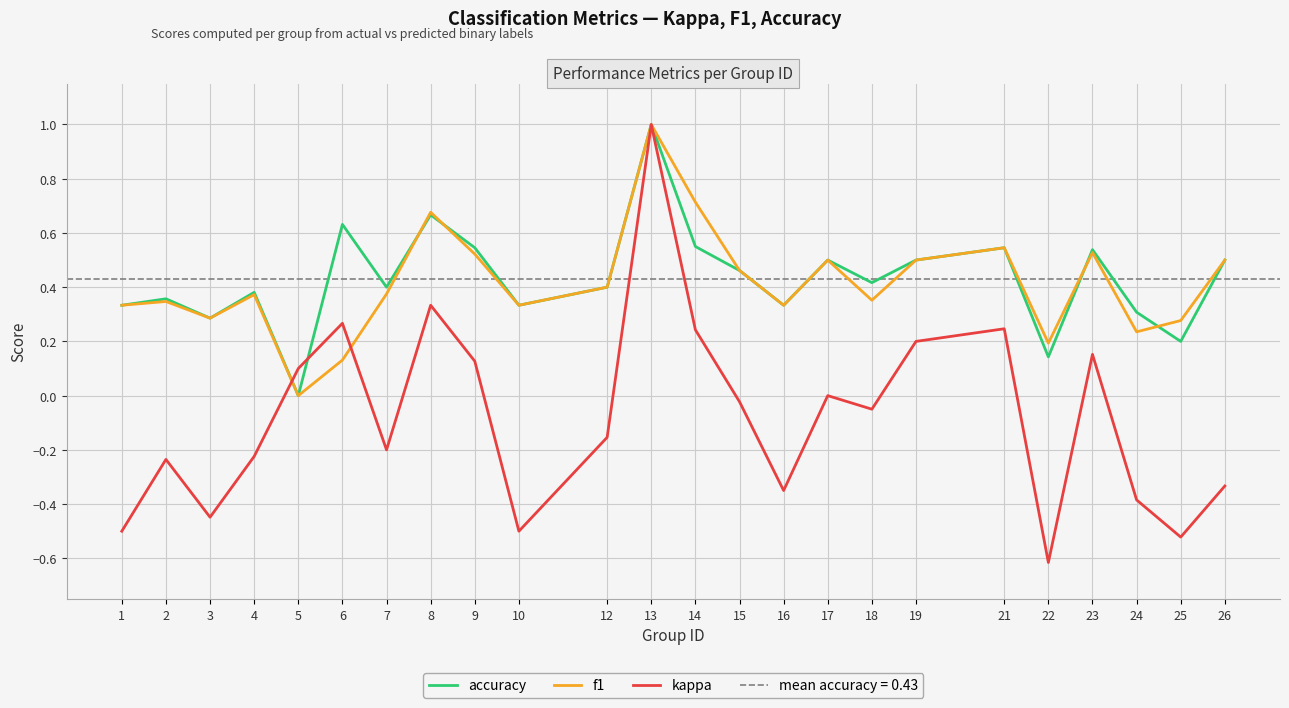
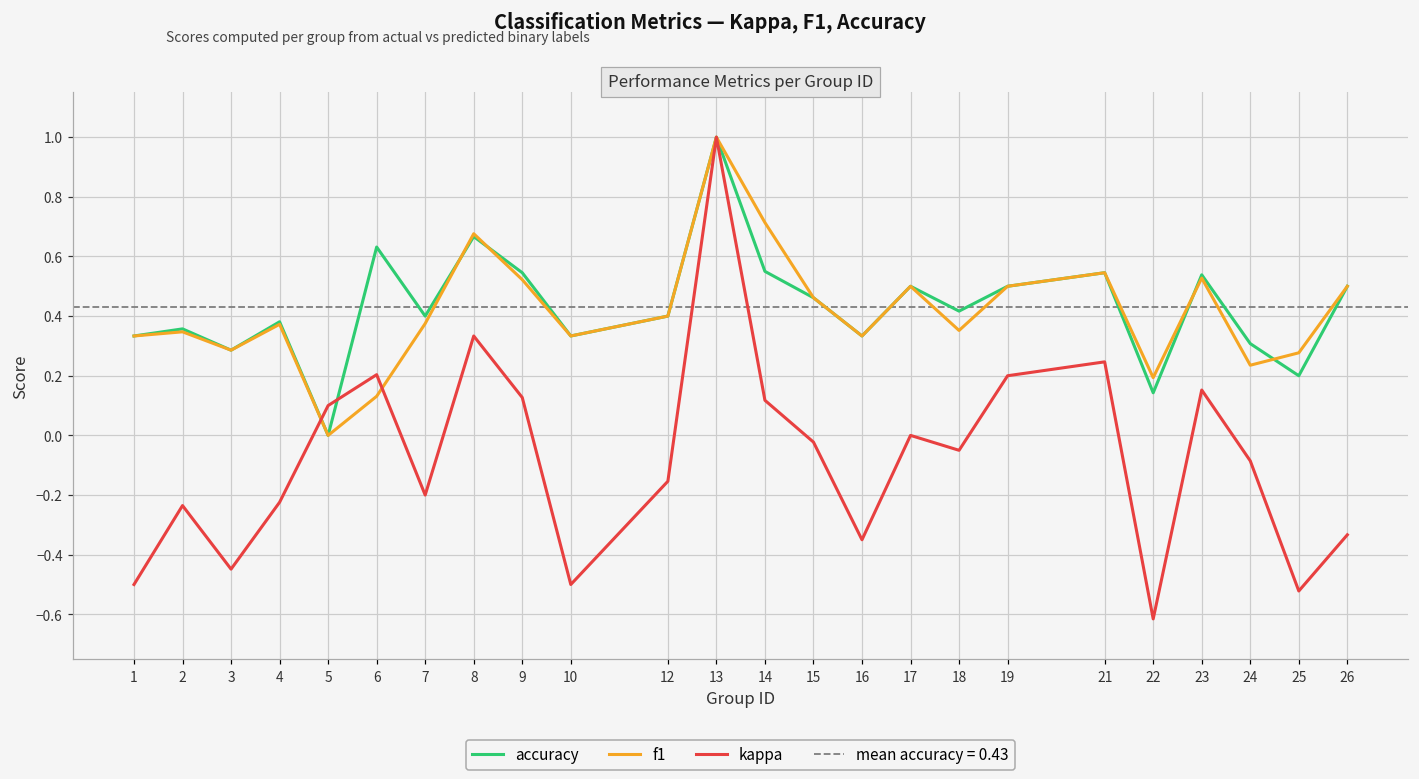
kappa, 6: 0.27 -> 0.20
kappa, 14: 0.24 -> 0.12
kappa, 24: -0.38 -> -0.09
